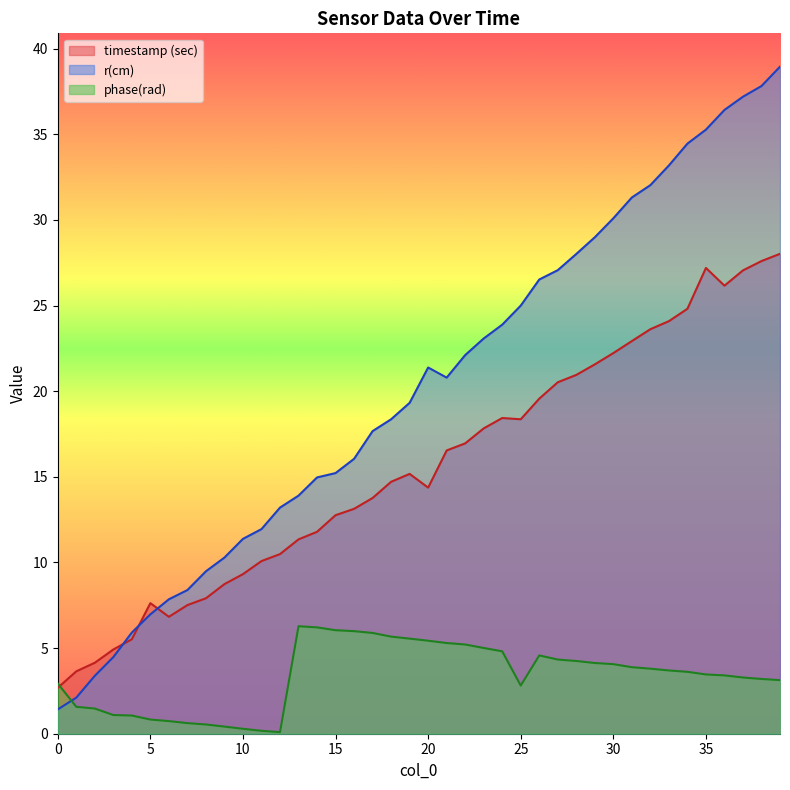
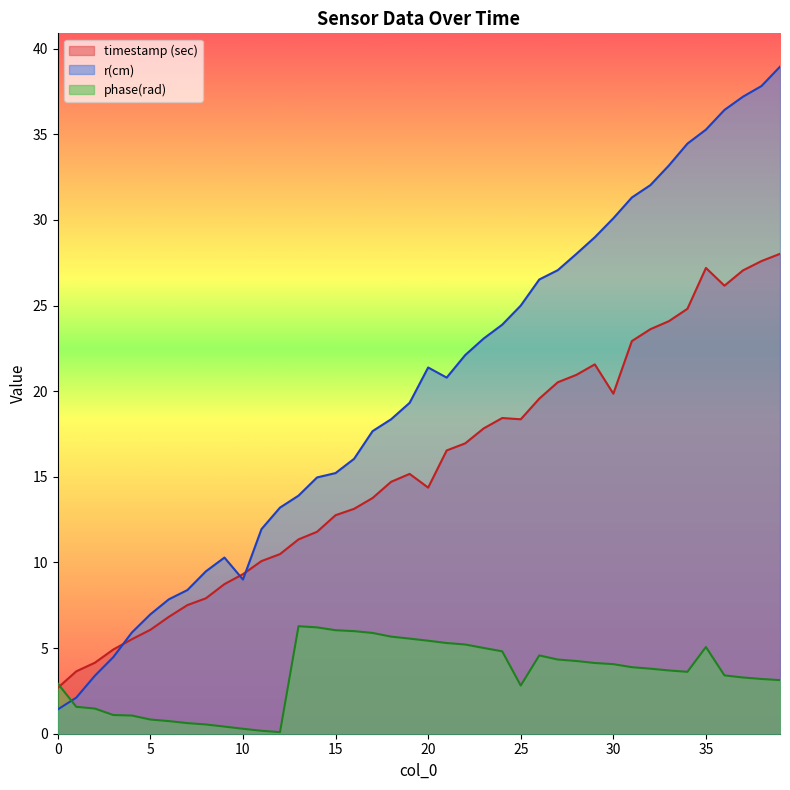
timestamp (sec), 5: 7.6 -> 6.1
r(cm), 10: 11.4 -> 9.0
timestamp (sec), 30: 22.2 -> 19.9
phase(rad), 35: 3.5 -> 5.1
